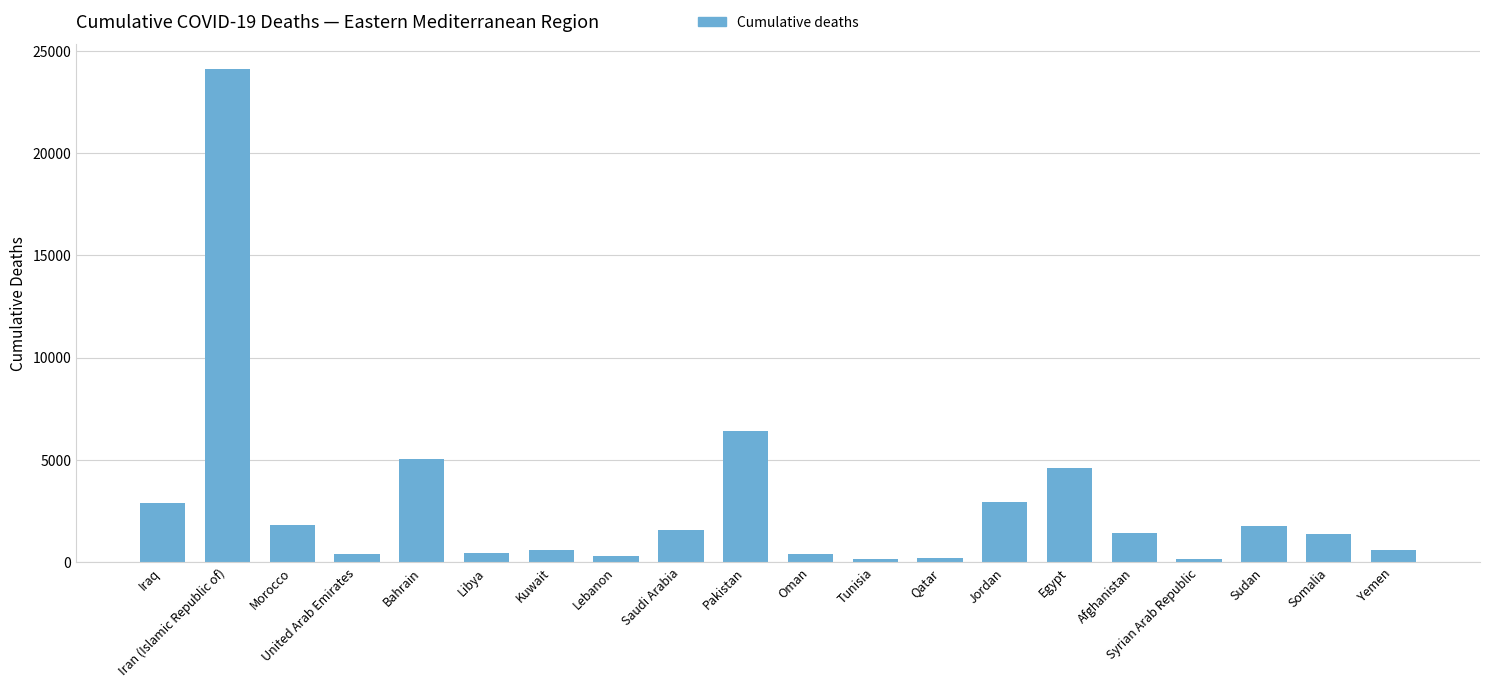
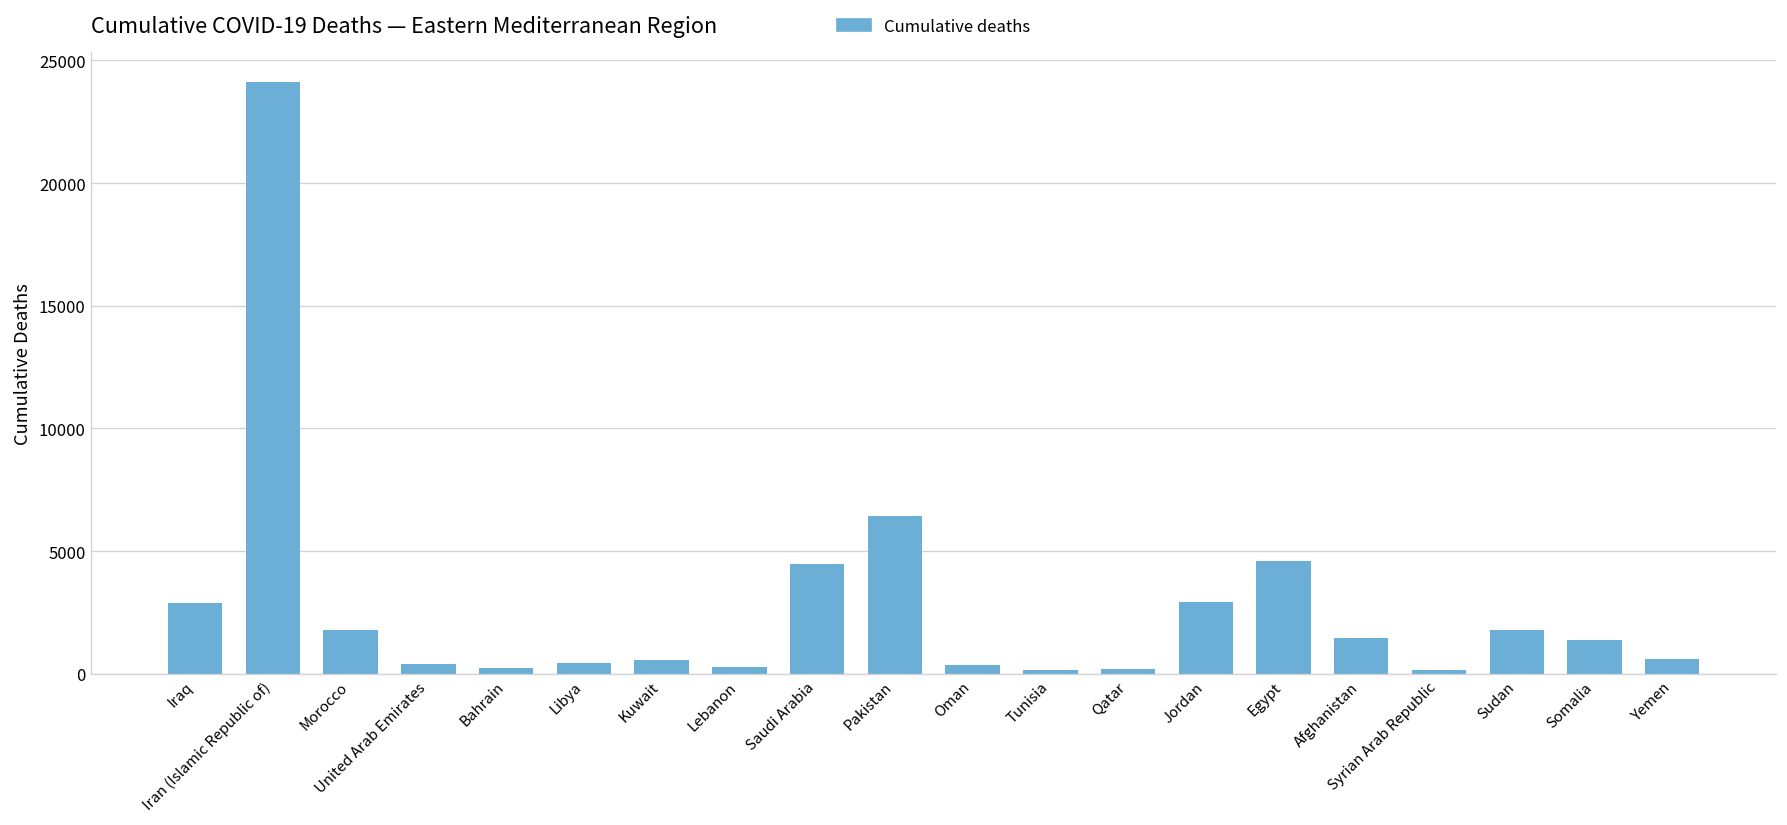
Bahrain: 5000 -> 200
Saudi Arabia: 1600 -> 4500
